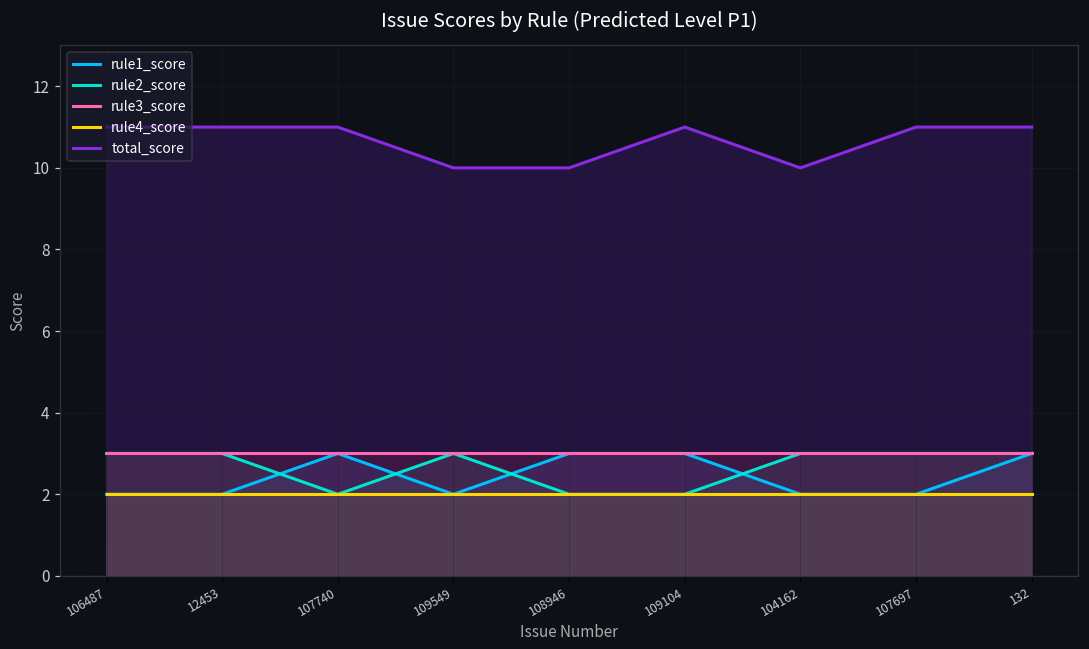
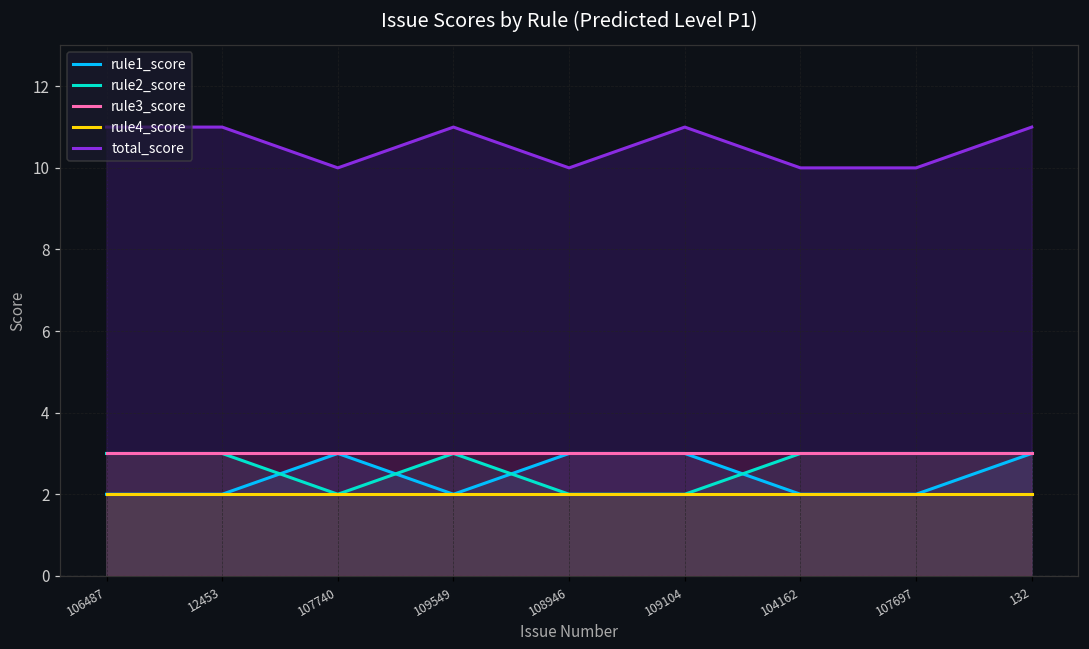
total_score, 107740: 11 -> 10
total_score, 109549: 10 -> 11
total_score, 107697: 11 -> 10
